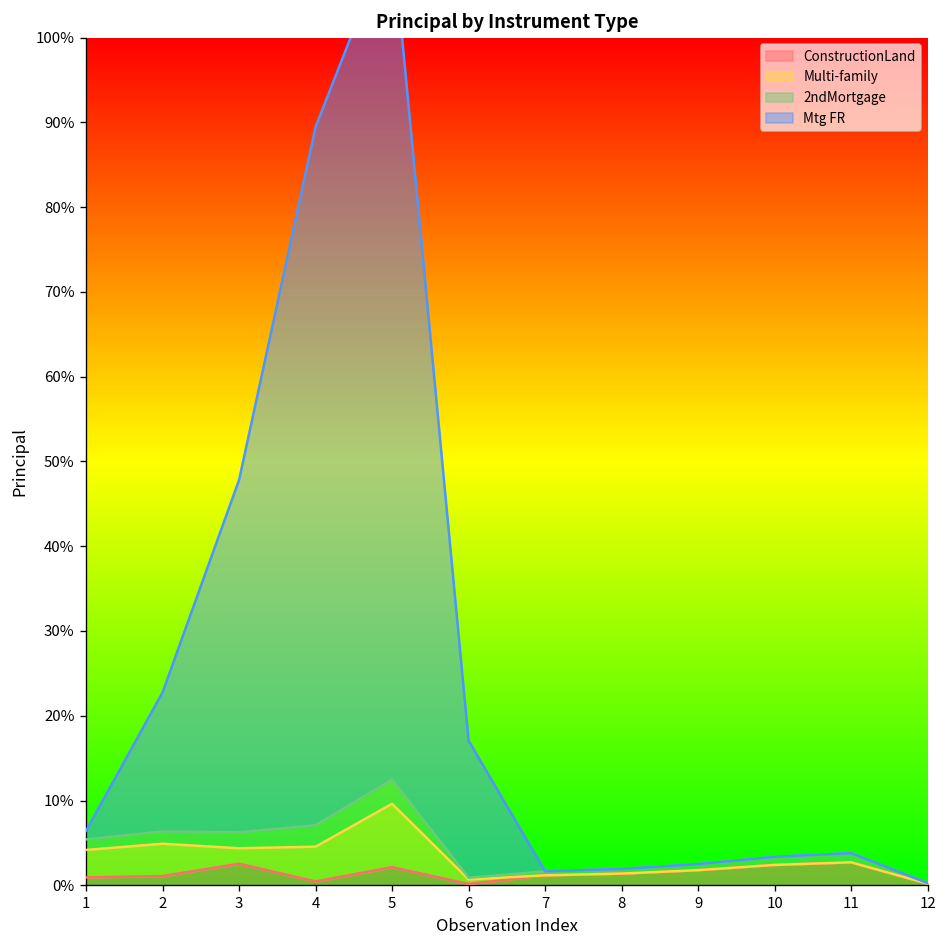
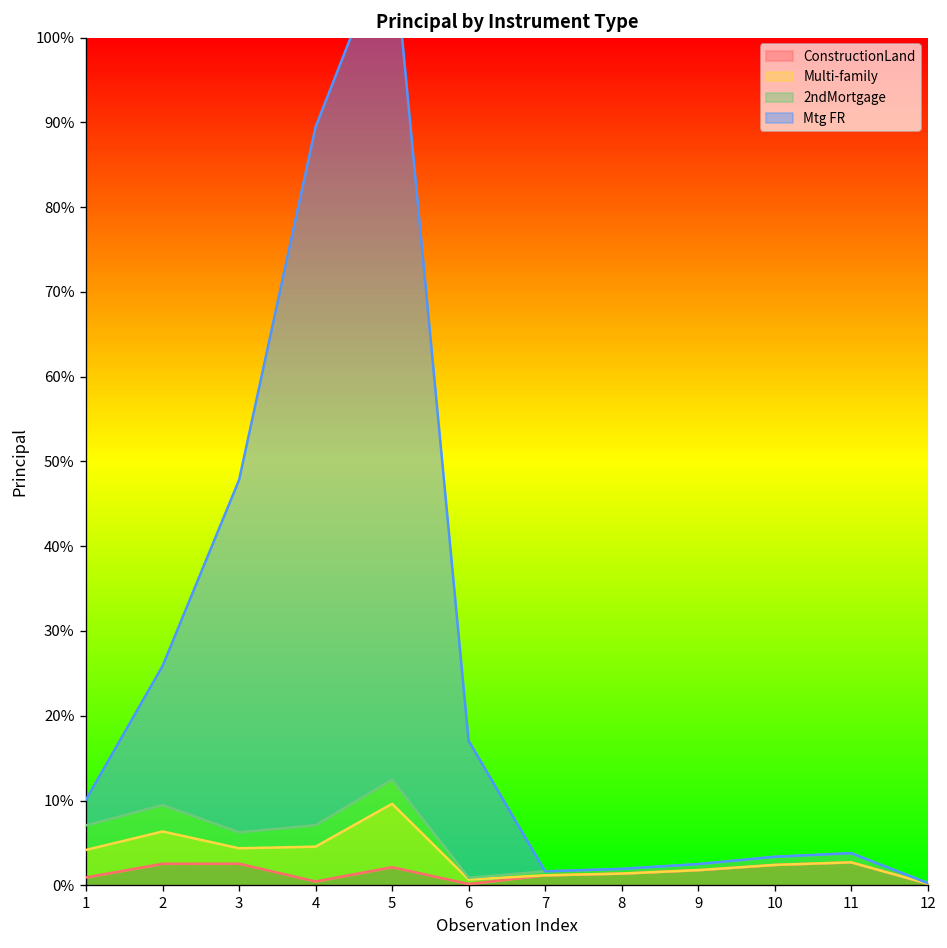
2ndMortgage, 1: 1% -> 3%
Mtg FR, 1: 1% -> 3%
ConstructionLand, 2: 1% -> 3%
2ndMortgage, 2: 1% -> 3%
